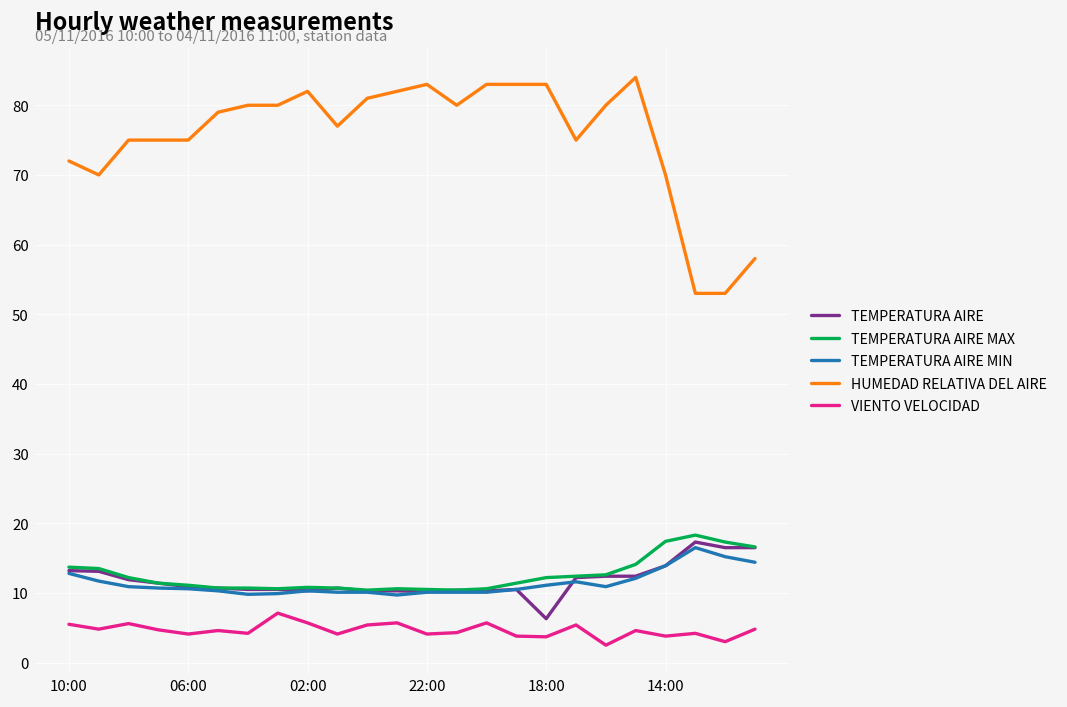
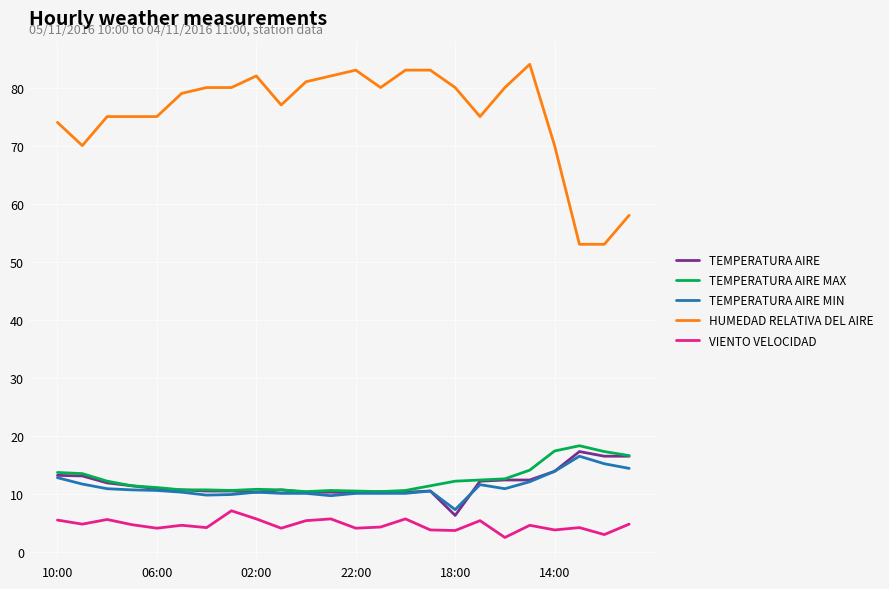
HUMEDAD RELATIVA DEL AIRE, 10:00: 72 -> 74
TEMPERATURA AIRE MIN, 18:00: 11 -> 7
HUMEDAD RELATIVA DEL AIRE, 18:00: 83 -> 80
